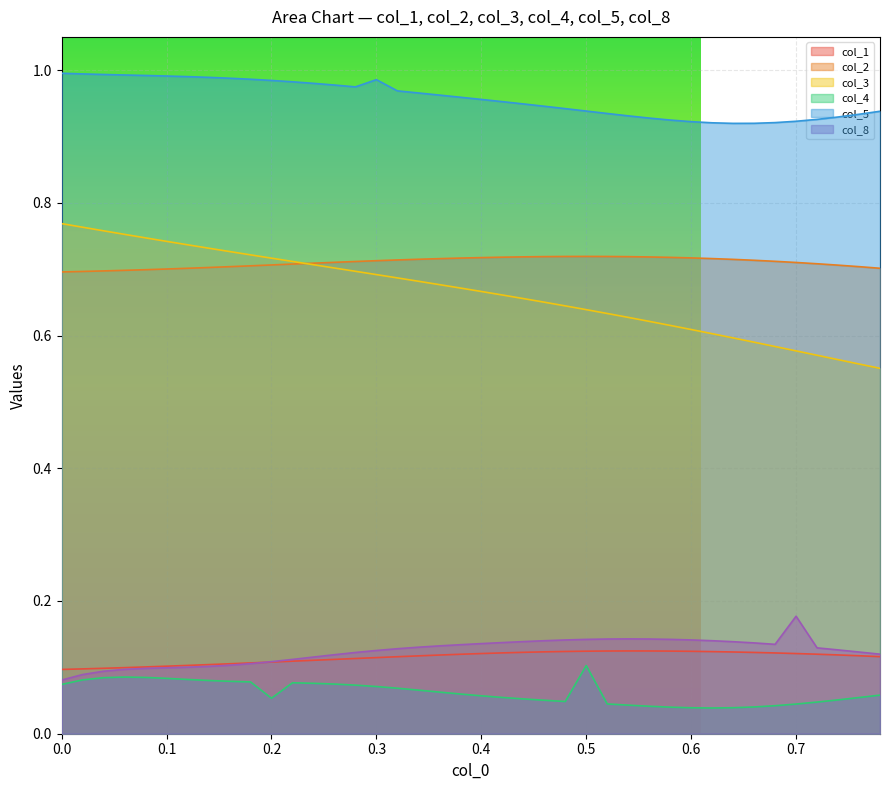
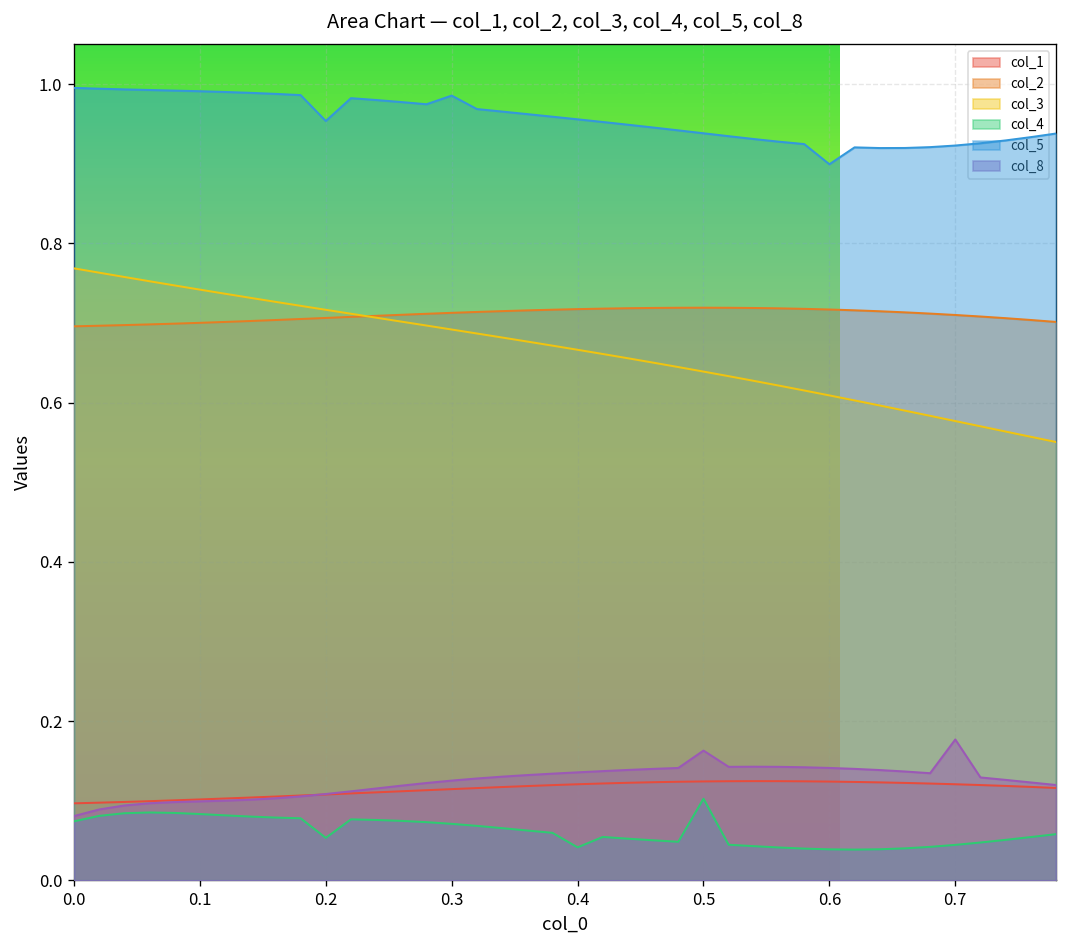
col_5, 0.2: 0.98 -> 0.95
col_4, 0.4: 0.06 -> 0.04
col_8, 0.5: 0.14 -> 0.16
col_5, 0.6: 0.92 -> 0.90
